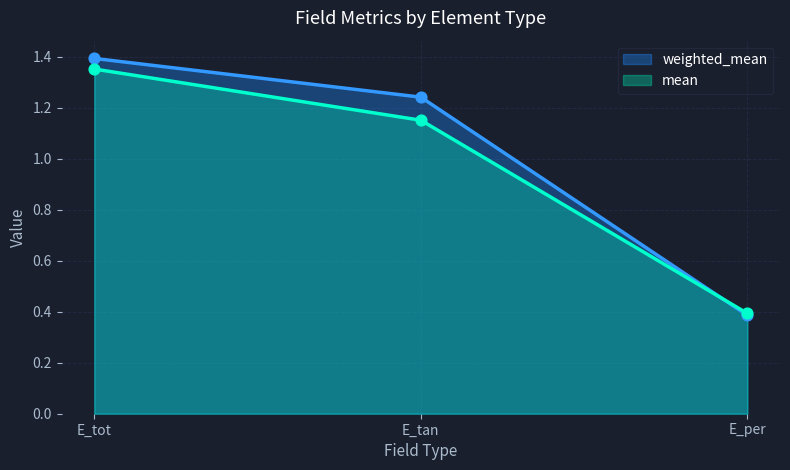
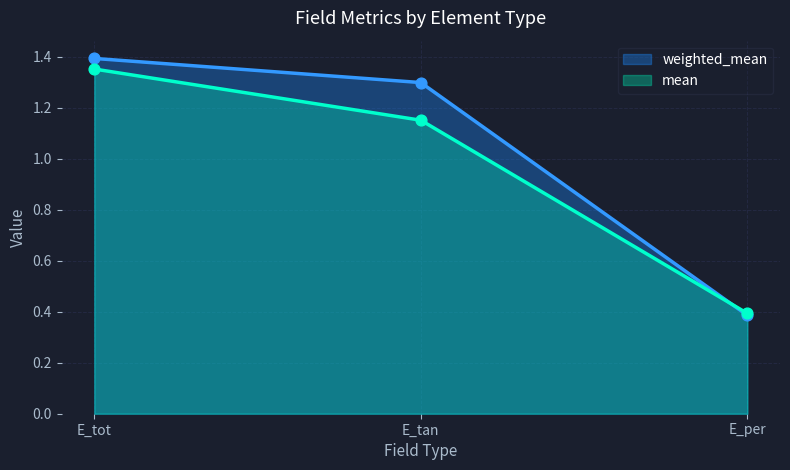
weighted_mean, E_tan: 1.24 -> 1.30
